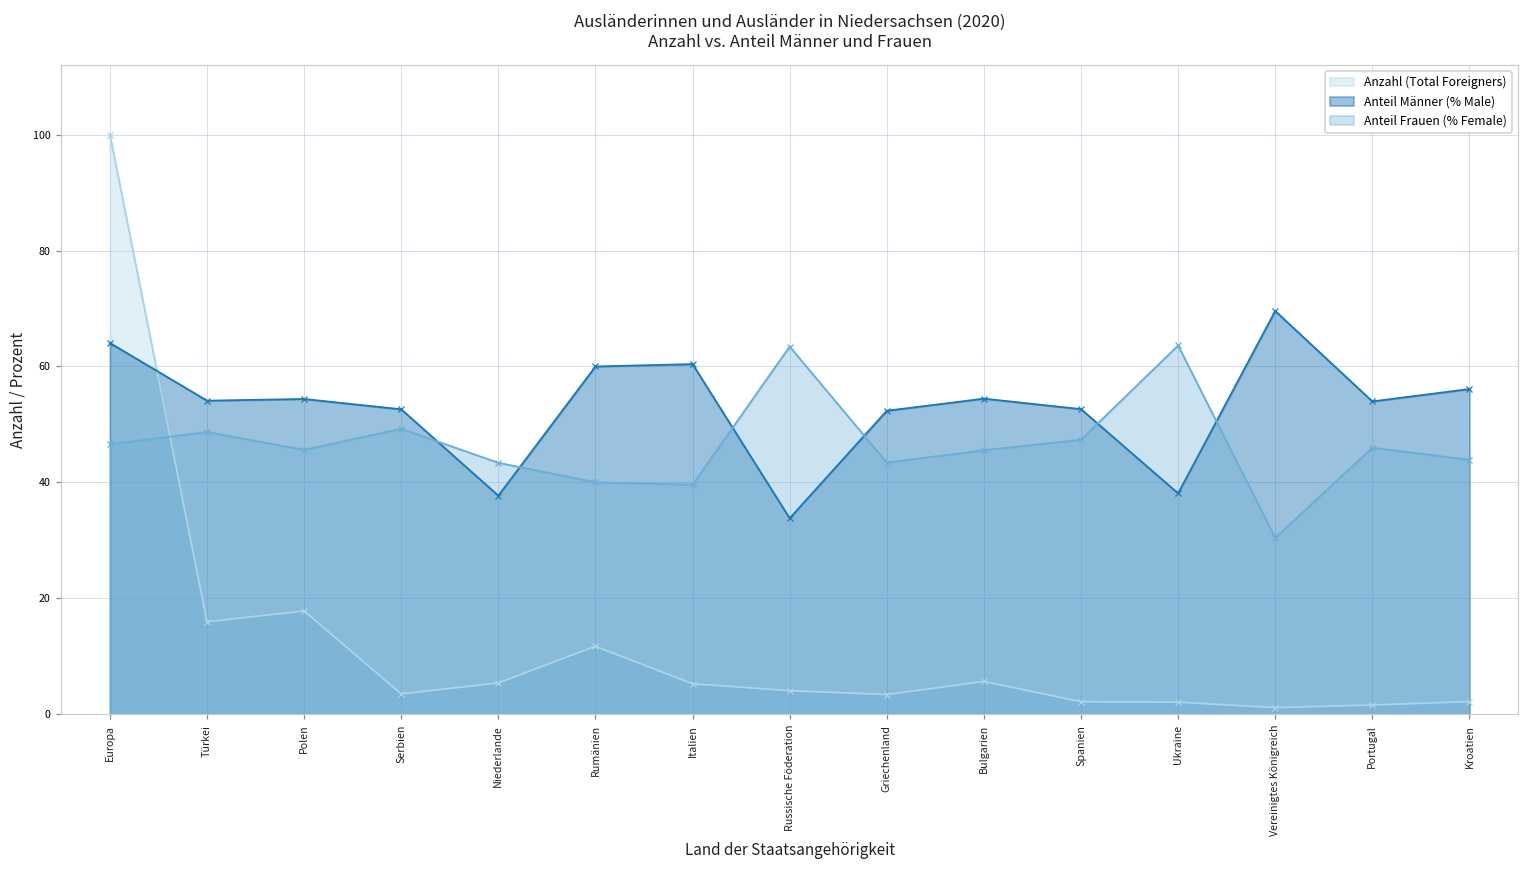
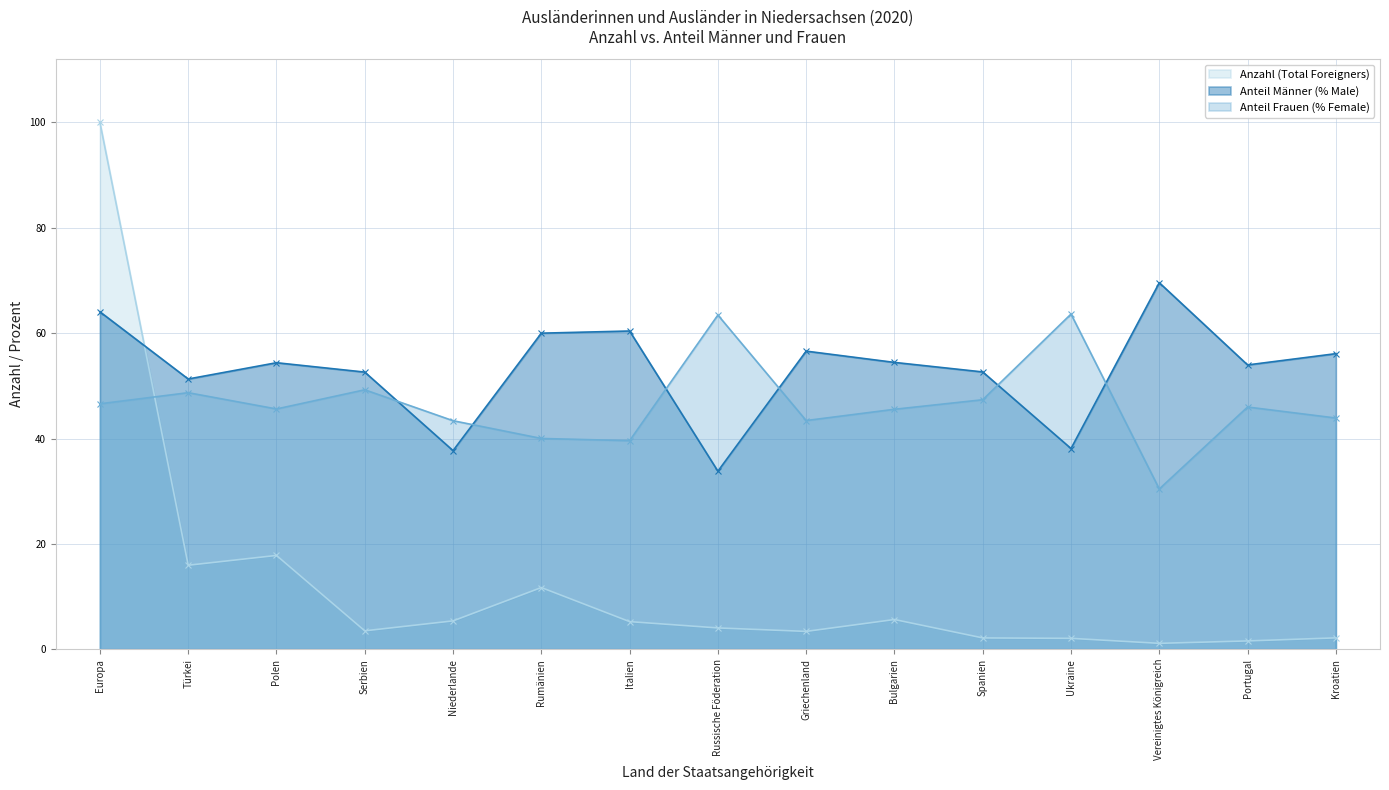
Anteil Männer (% Male), Türkei: 54 -> 51
Anteil Männer (% Male), Griechenland: 52 -> 57
